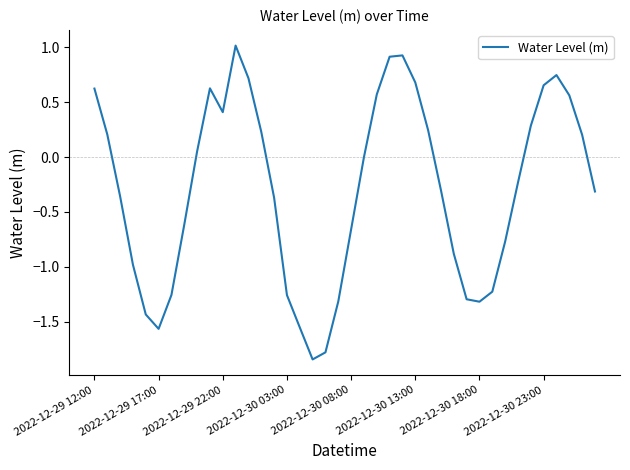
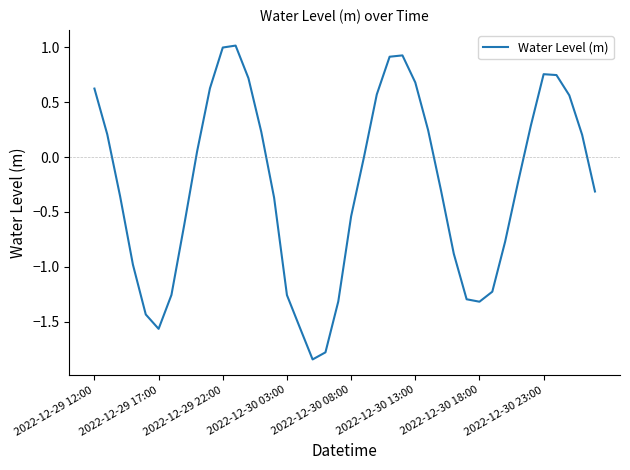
2022-12-29 22:00: 0.41 -> 1.00
2022-12-30 08:00: -0.66 -> -0.54
2022-12-30 23:00: 0.65 -> 0.75
